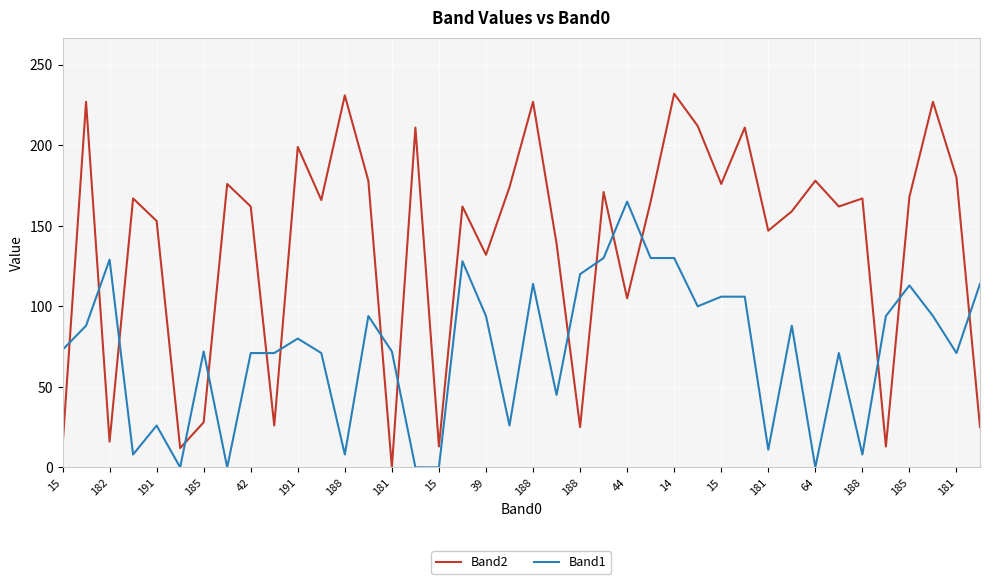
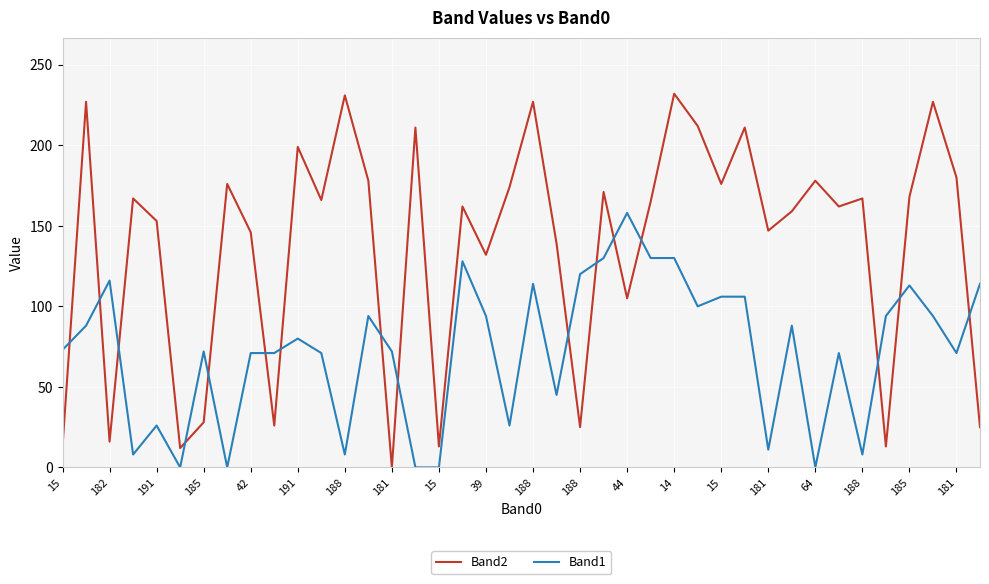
Band1, 182: 129 -> 116
Band2, 42: 162 -> 146
Band1, 44: 165 -> 158
